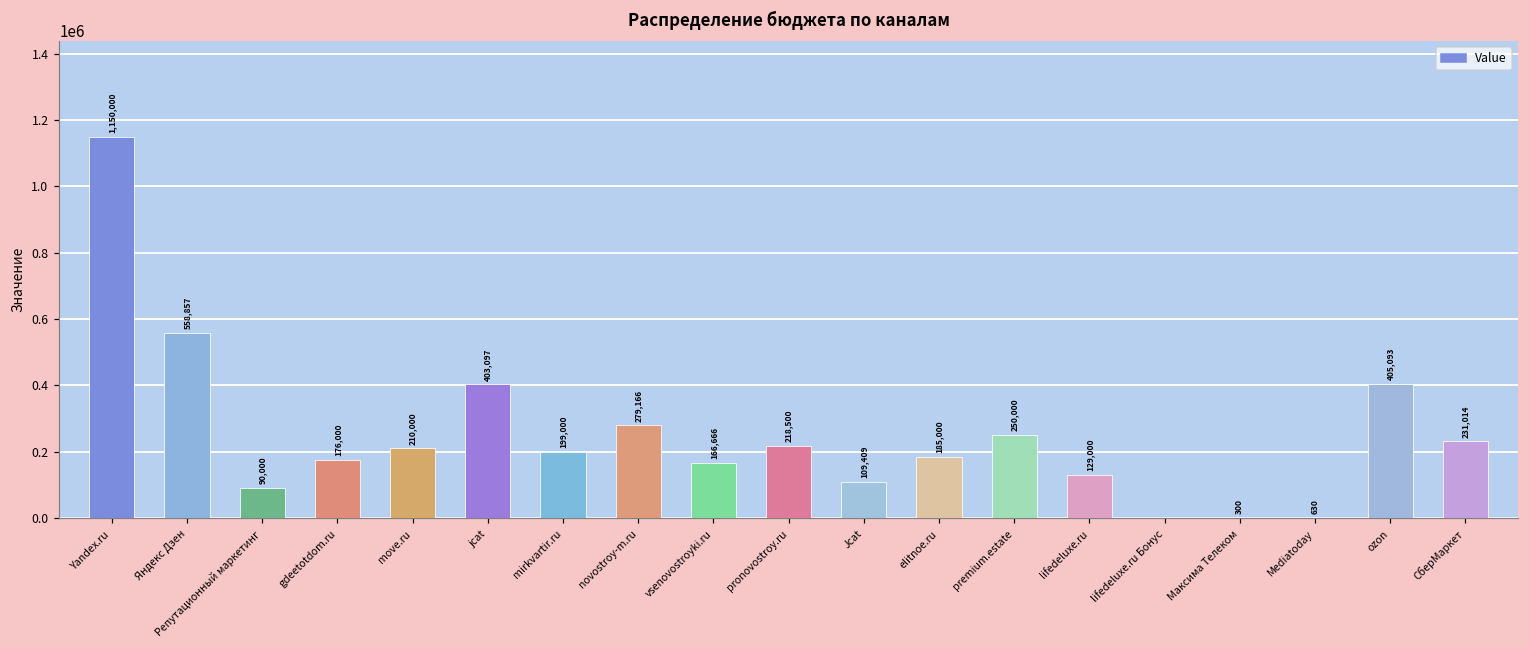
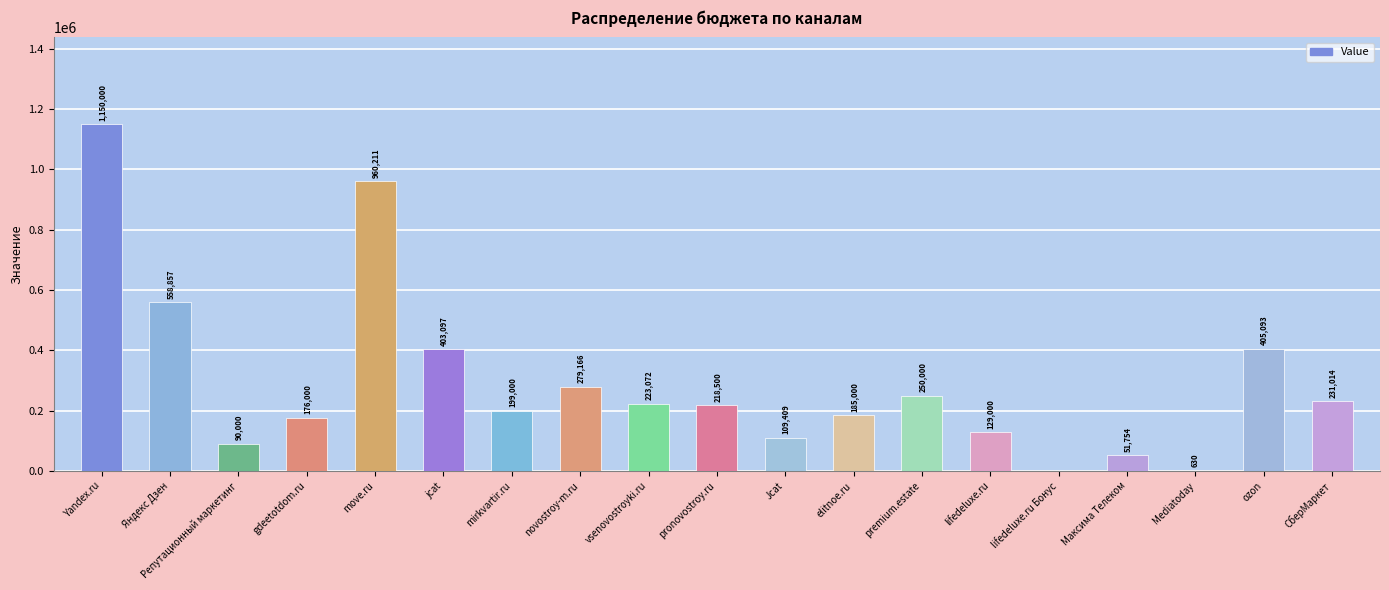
move.ru: 210,000 -> 960,211
vsenovostroyki.ru: 166,666 -> 223,072
Максима Телеком: 300 -> 51,754
